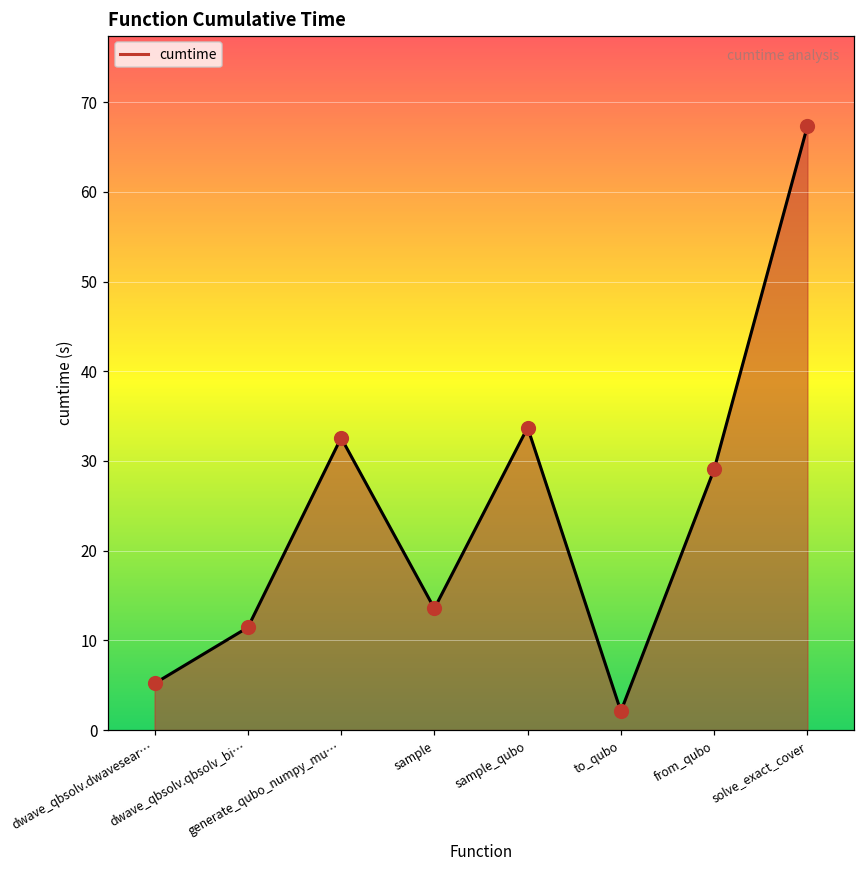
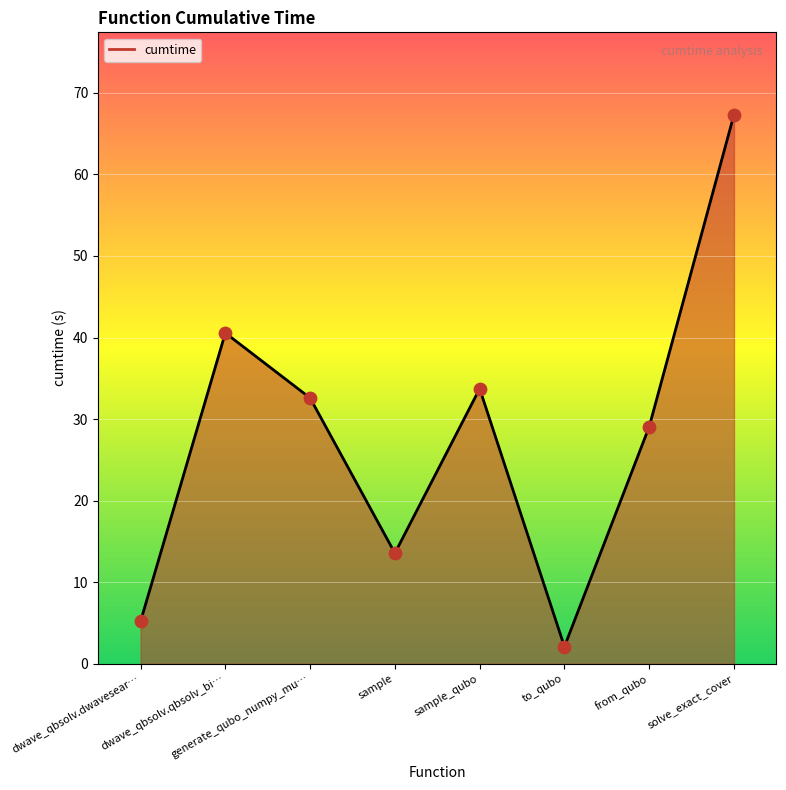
dwave_qbsolv.qbsolv_bi…: 11 -> 41
